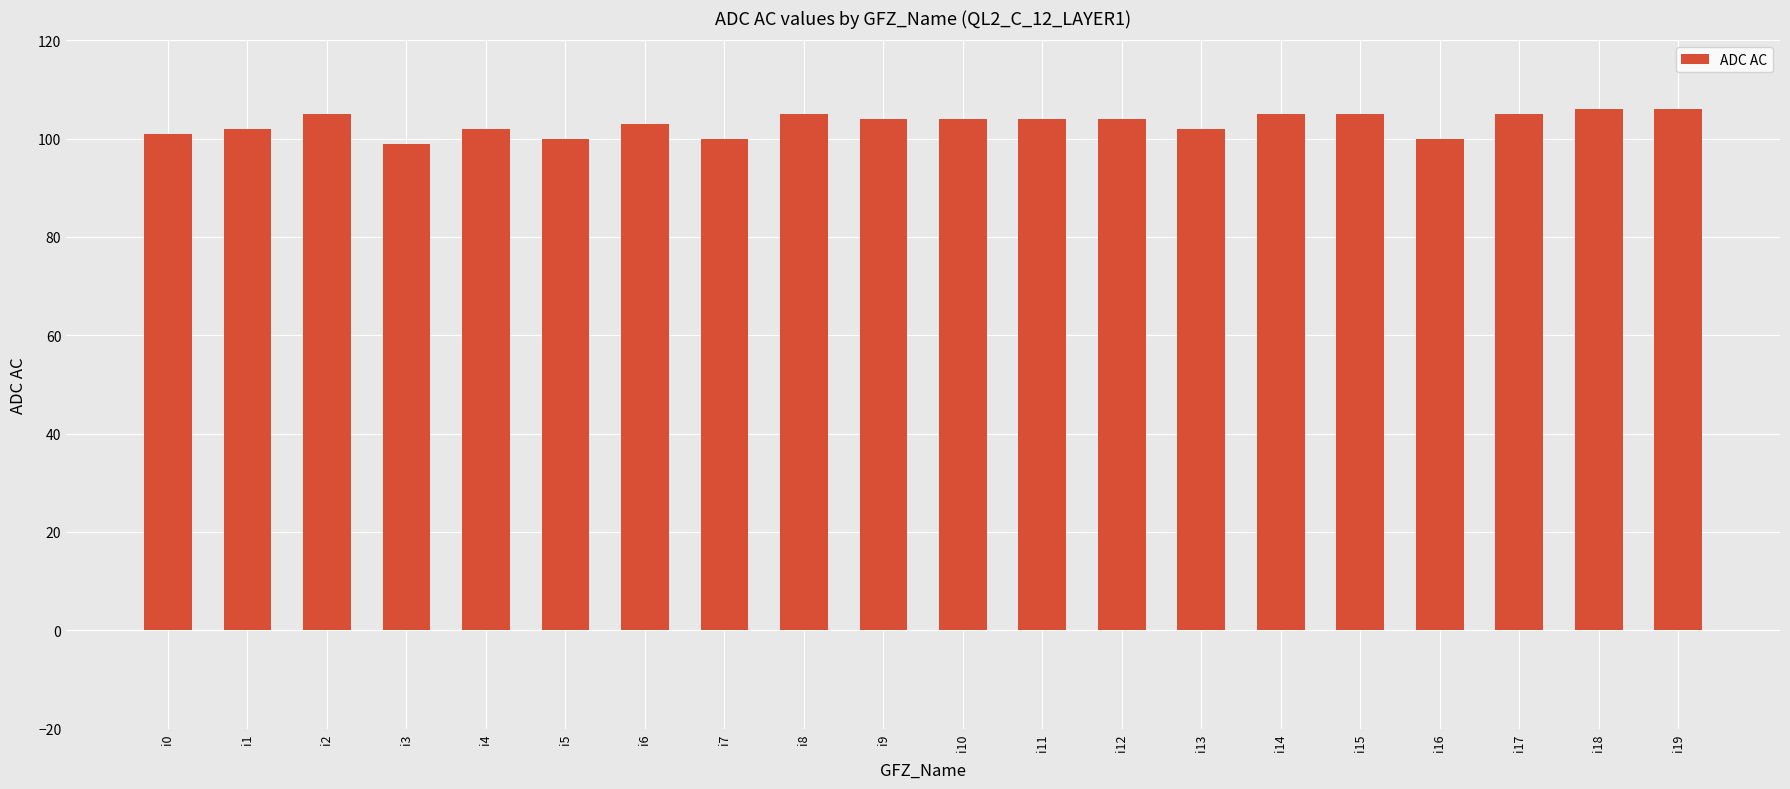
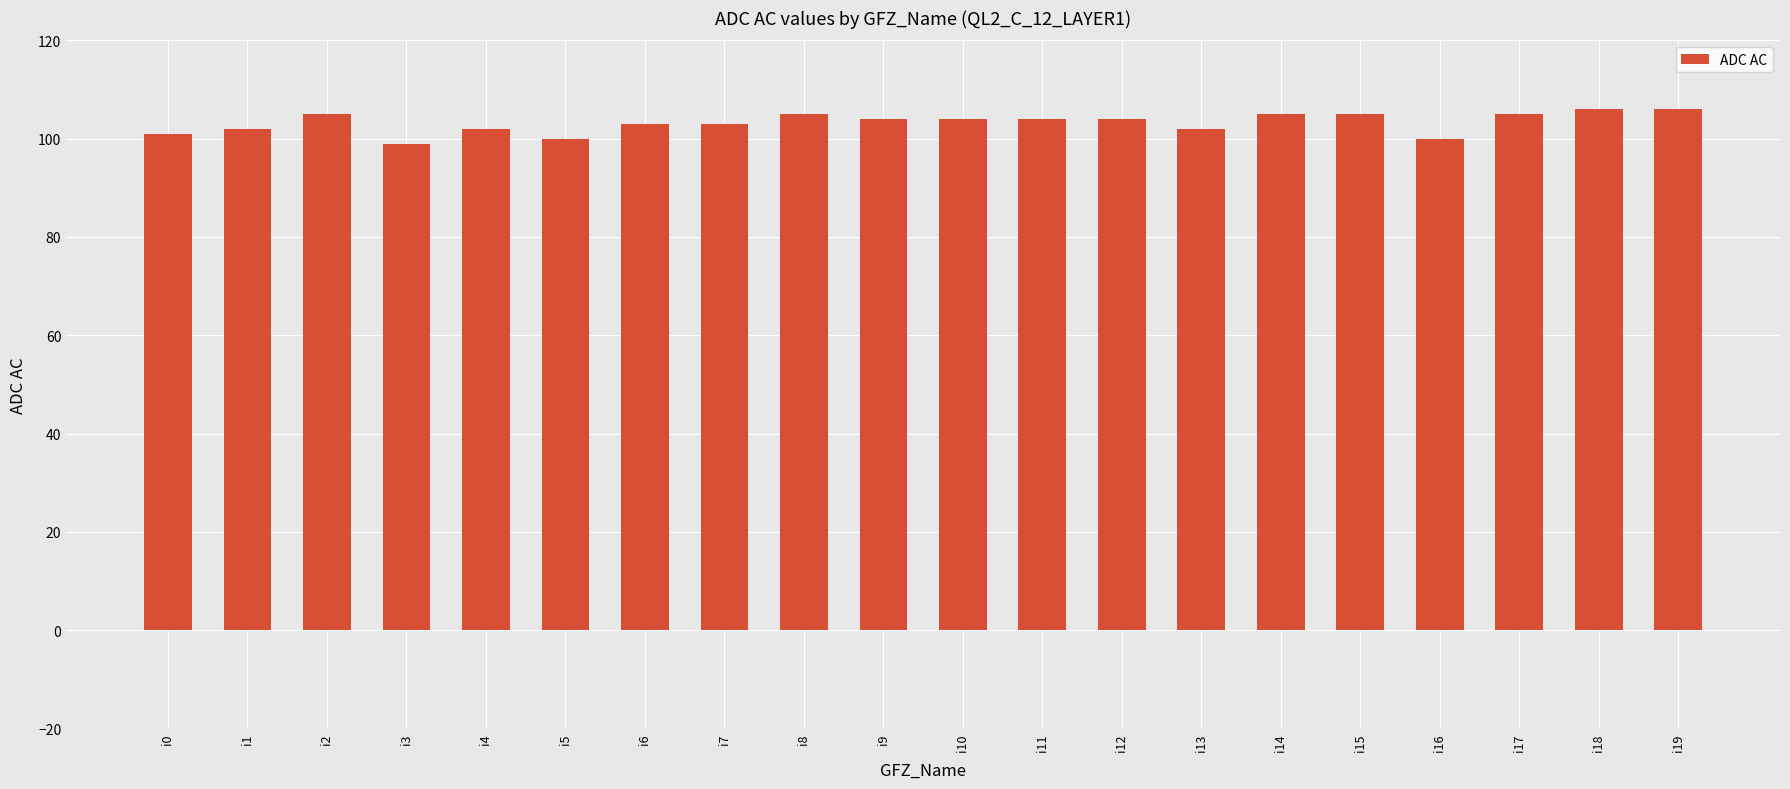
i7: 100 -> 103
